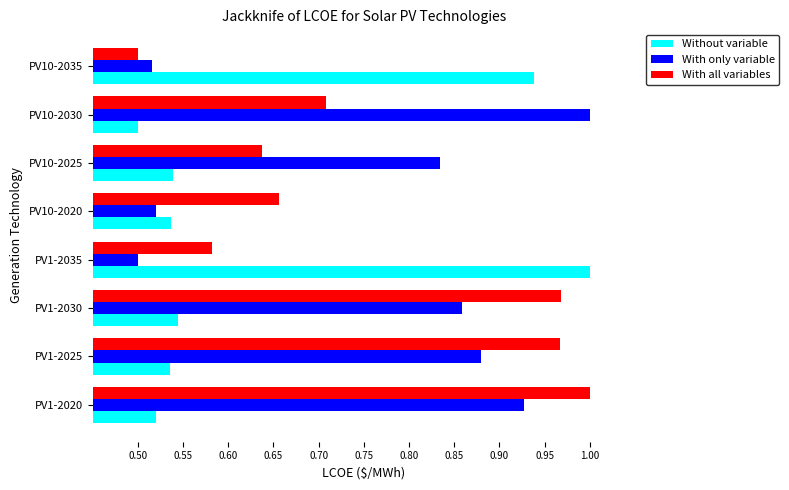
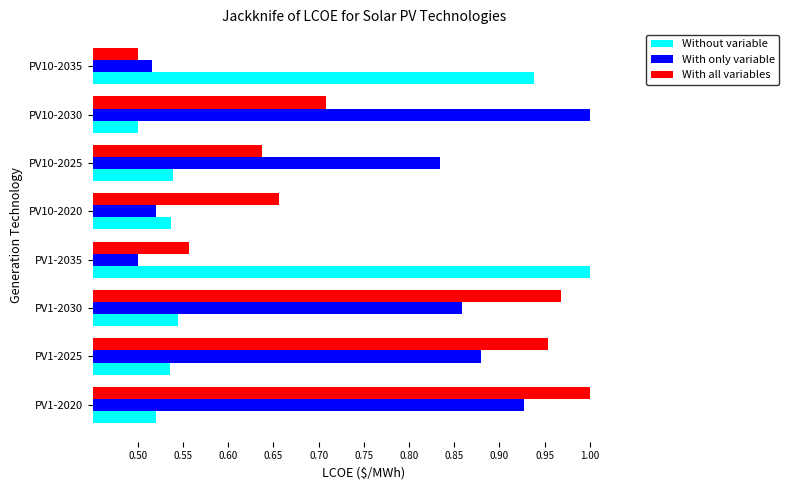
With all variables, PV1-2035: 0.58 -> 0.56
With all variables, PV1-2025: 0.97 -> 0.95
